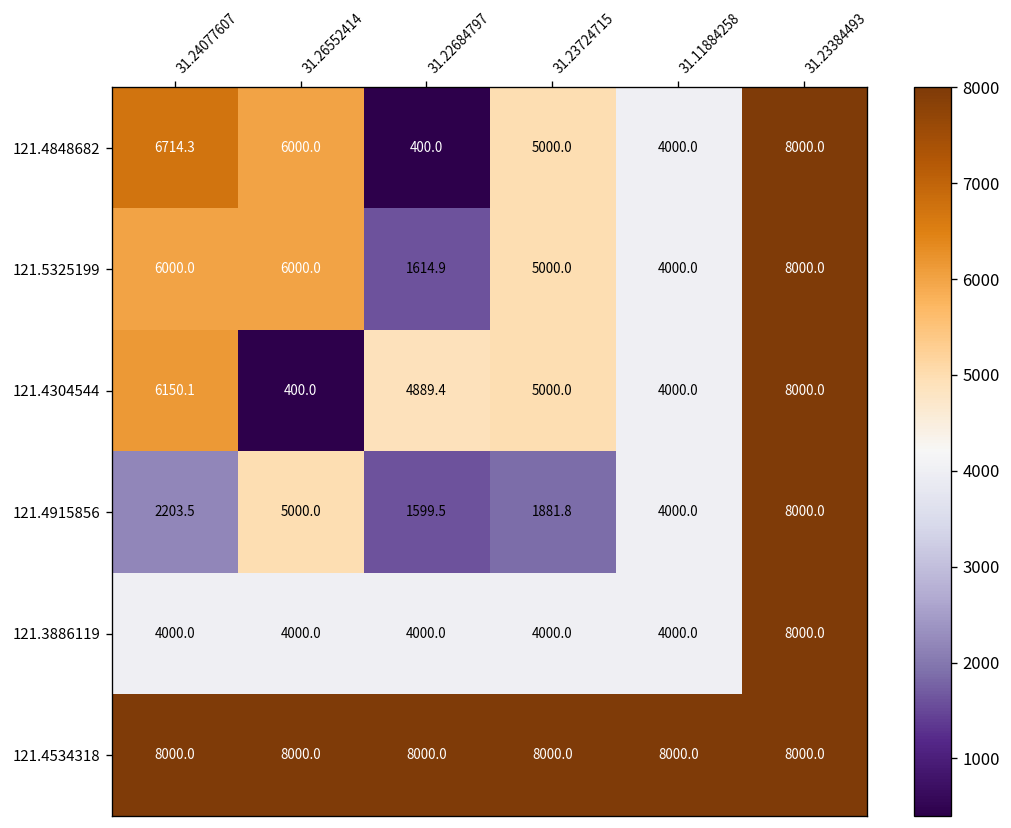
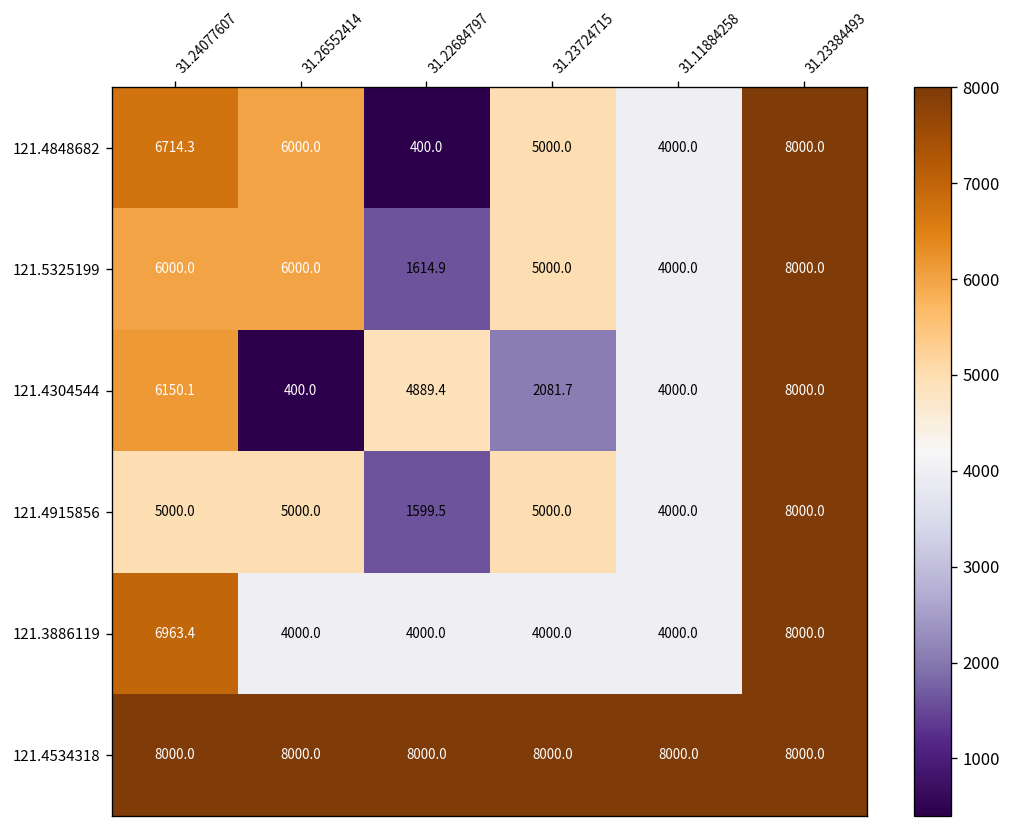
121.4304544, 31.23724715: 5000.0 -> 2081.7
121.4915856, 31.24077607: 2203.5 -> 5000.0
121.4915856, 31.23724715: 1881.8 -> 5000.0
121.3886119, 31.24077607: 4000.0 -> 6963.4
